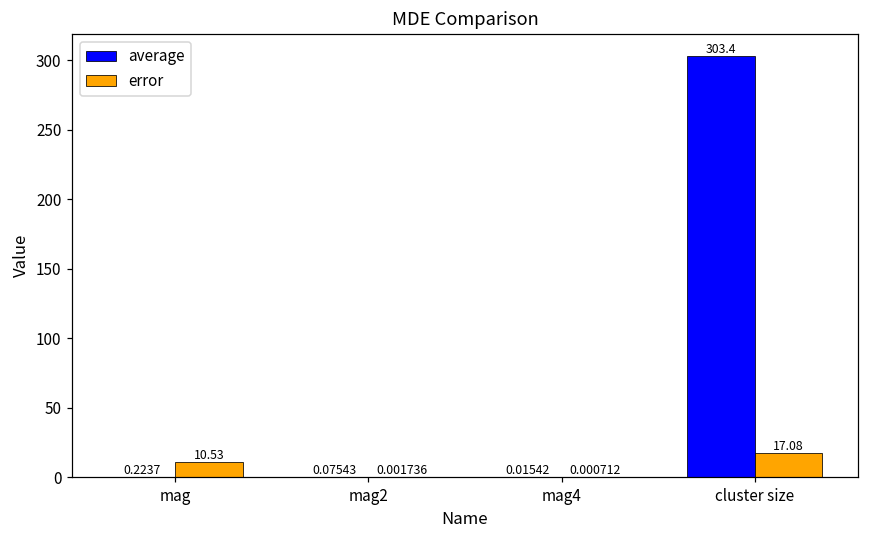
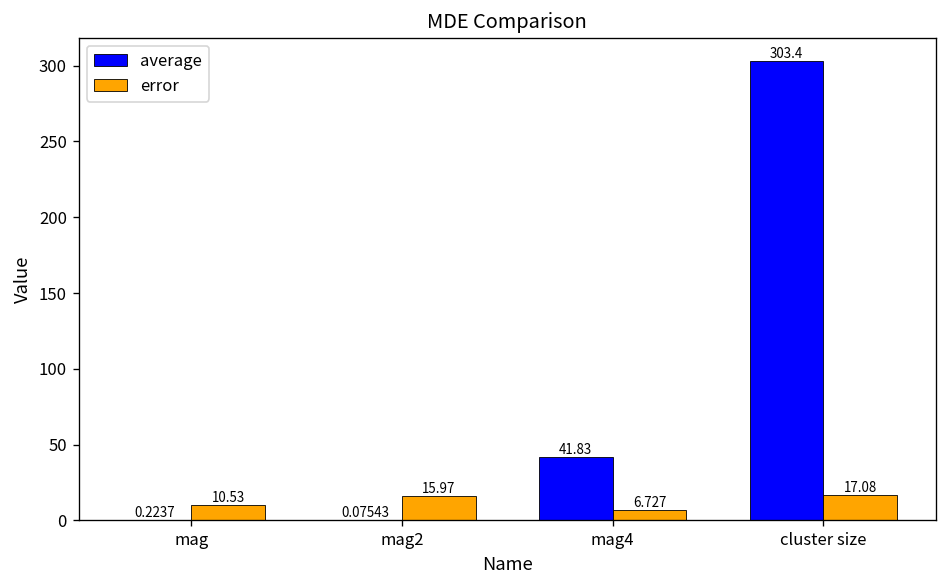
error, mag2: 0.001736 -> 15.97
average, mag4: 0.01542 -> 41.83
error, mag4: 0.000712 -> 6.727
